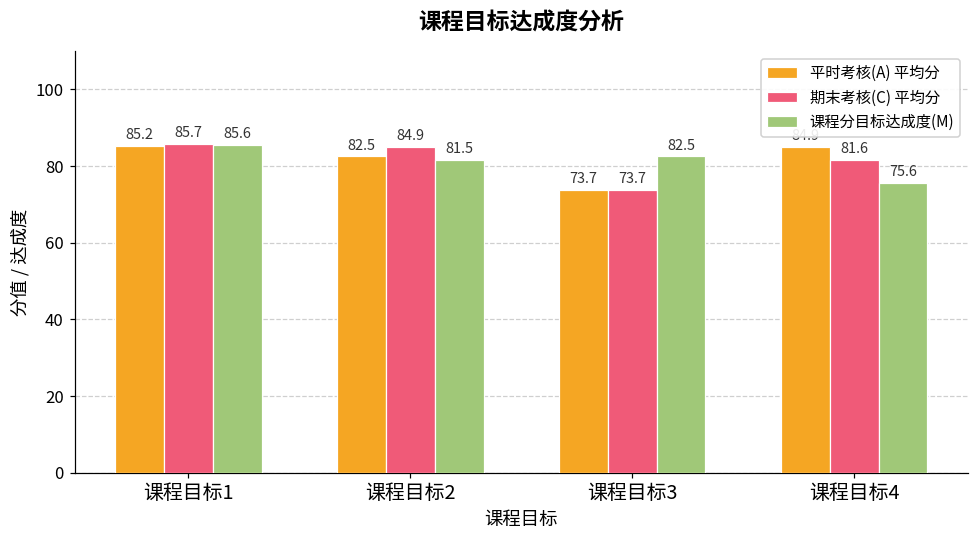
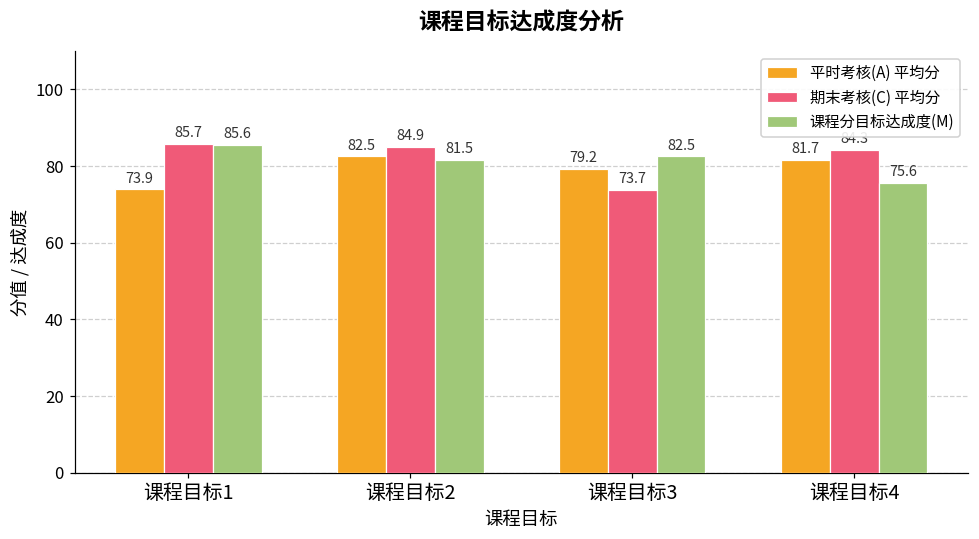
平时考核(A) 平均分, 课程目标1: 85.2 -> 73.9
平时考核(A) 平均分, 课程目标3: 73.7 -> 79.2
平时考核(A) 平均分, 课程目标4: 85 -> 82
期末考核(C) 平均分, 课程目标4: 82 -> 84
